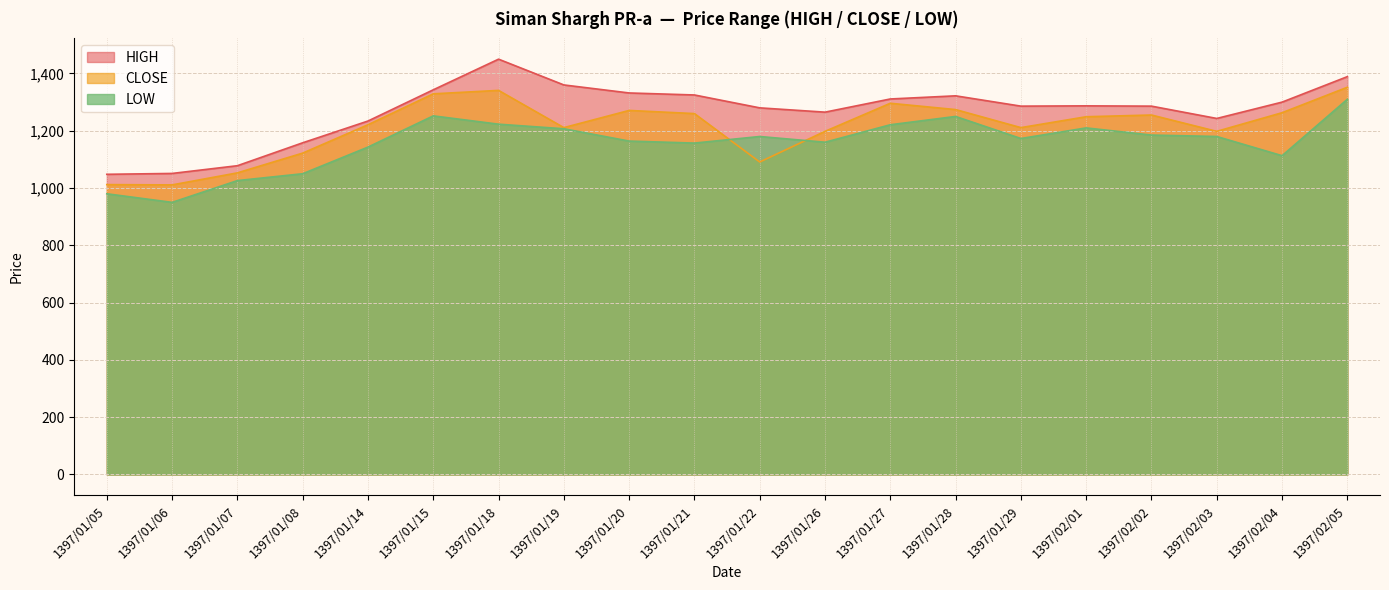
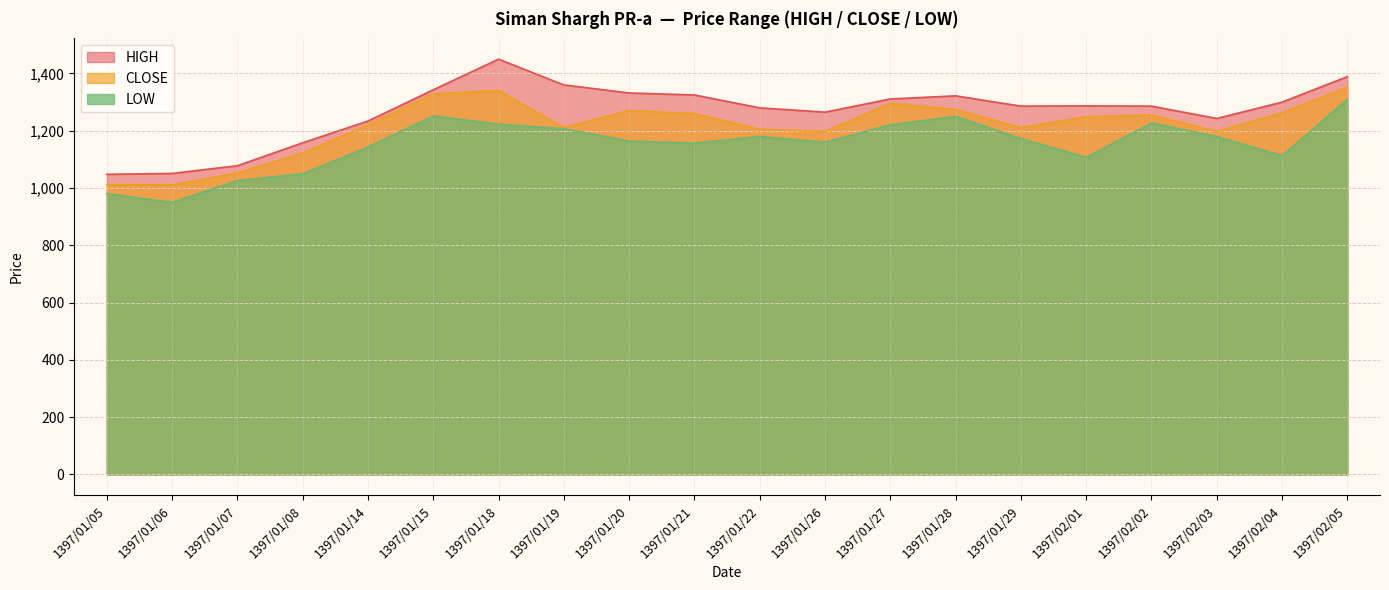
CLOSE, 1397/01/22: 1,090 -> 1,210
LOW, 1397/02/01: 1,210 -> 1,110
LOW, 1397/02/02: 1,190 -> 1,230
